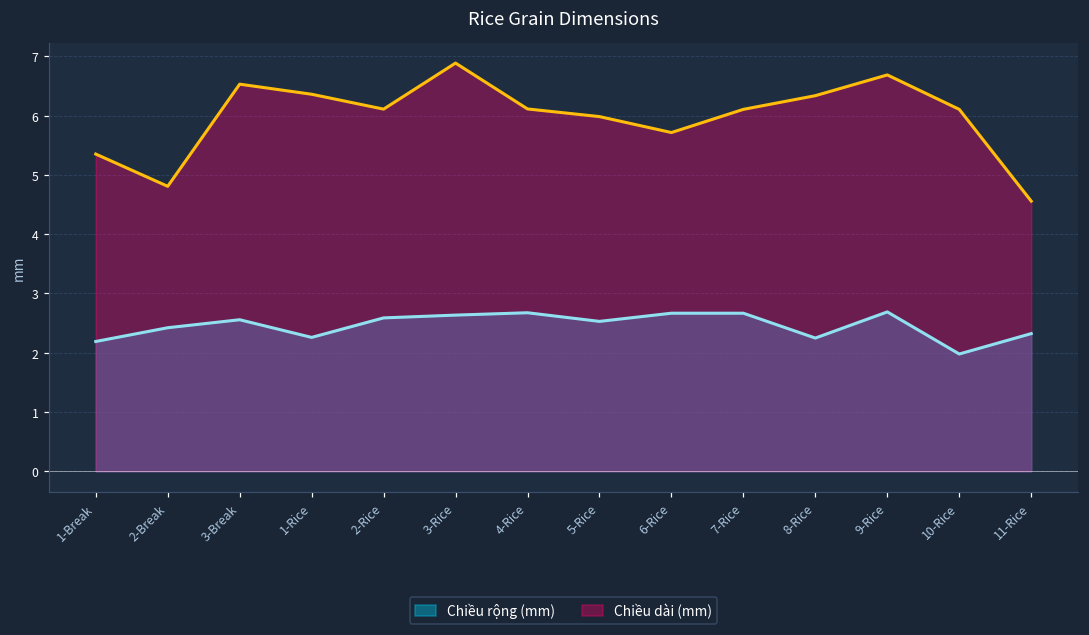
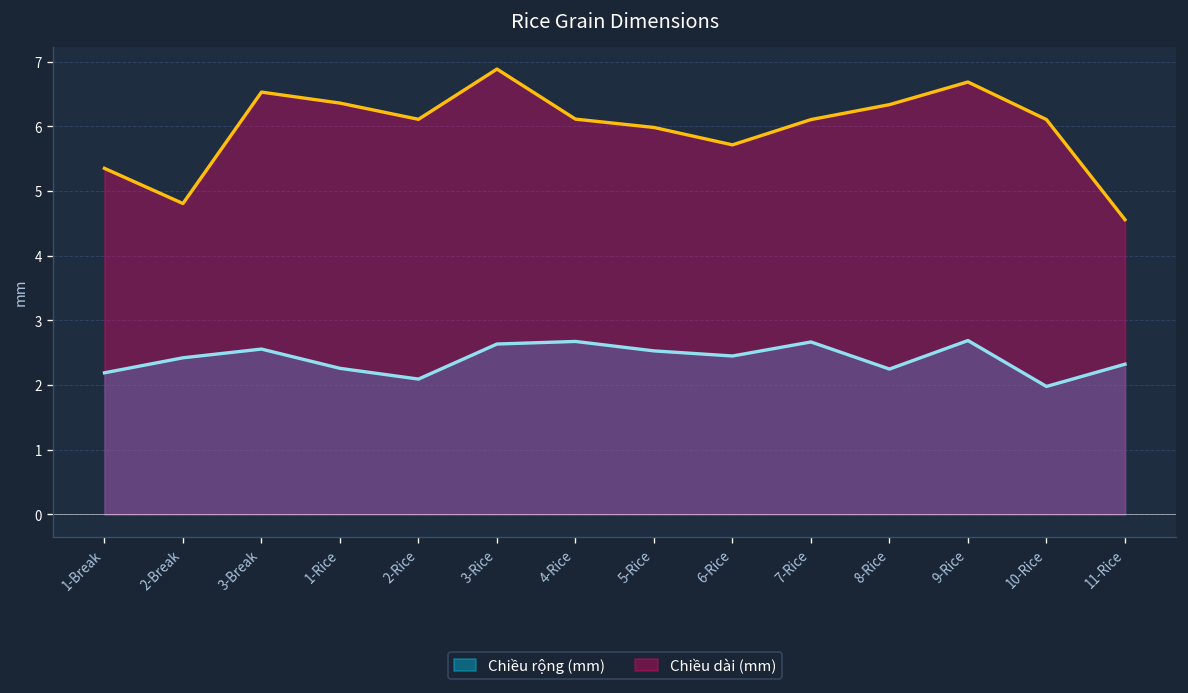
Chiều rộng (mm), 2-Rice: 2.6 -> 2.1
Chiều rộng (mm), 6-Rice: 2.7 -> 2.4
